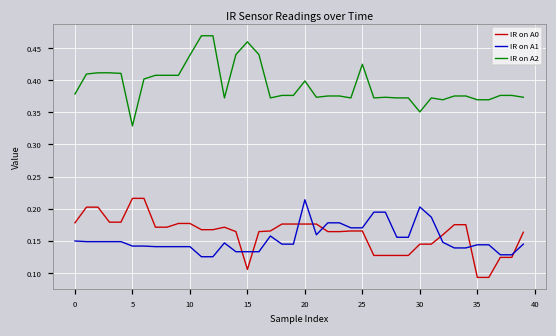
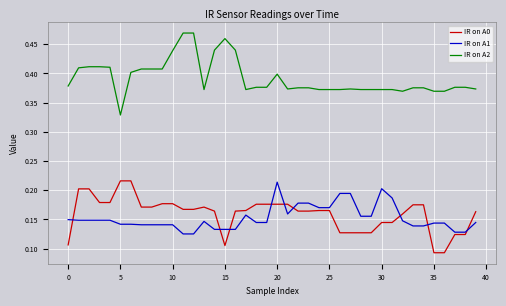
IR on A0, 0: 0.18 -> 0.11
IR on A2, 25: 0.42 -> 0.37
IR on A2, 30: 0.35 -> 0.37
